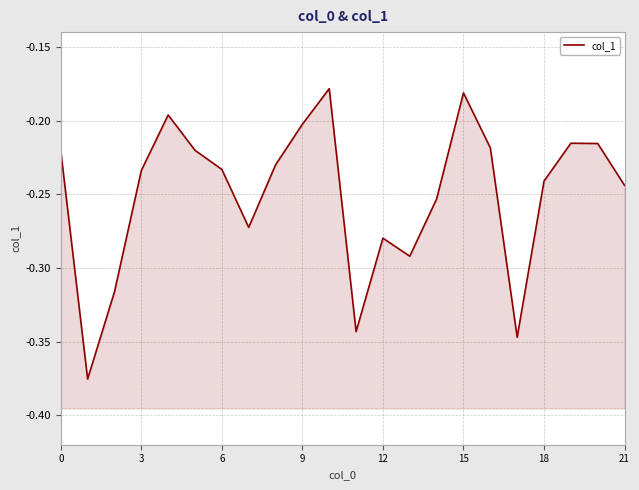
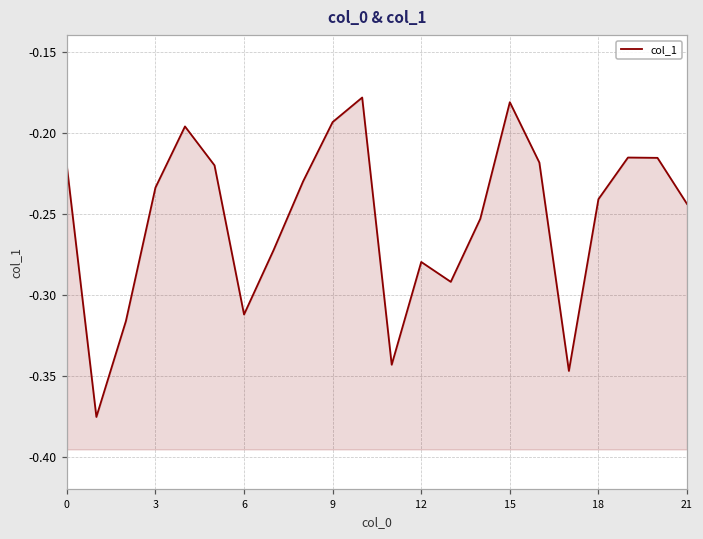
6: -0.233 -> -0.312
9: -0.203 -> -0.194
